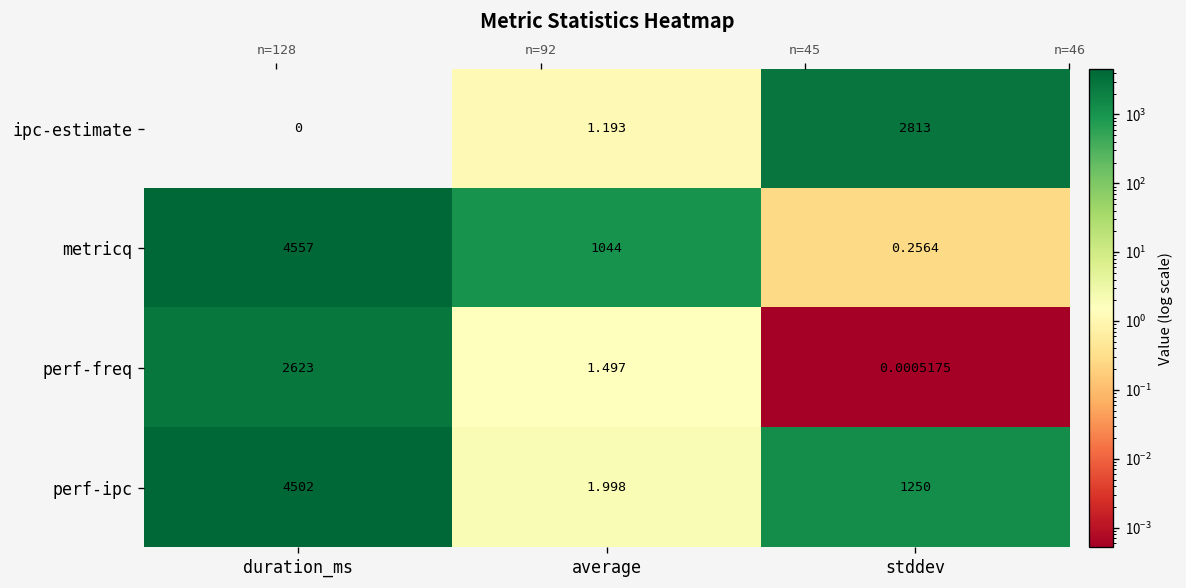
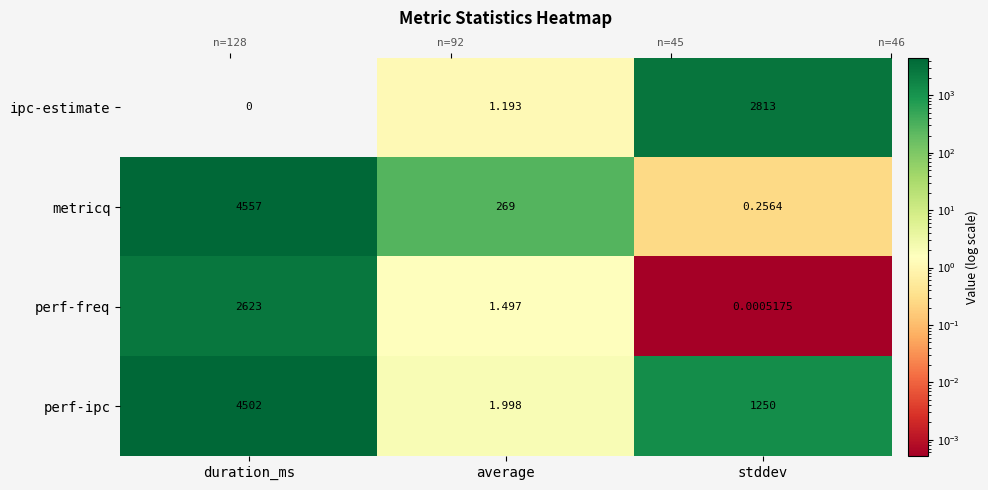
metricq, average: 1044 -> 269
